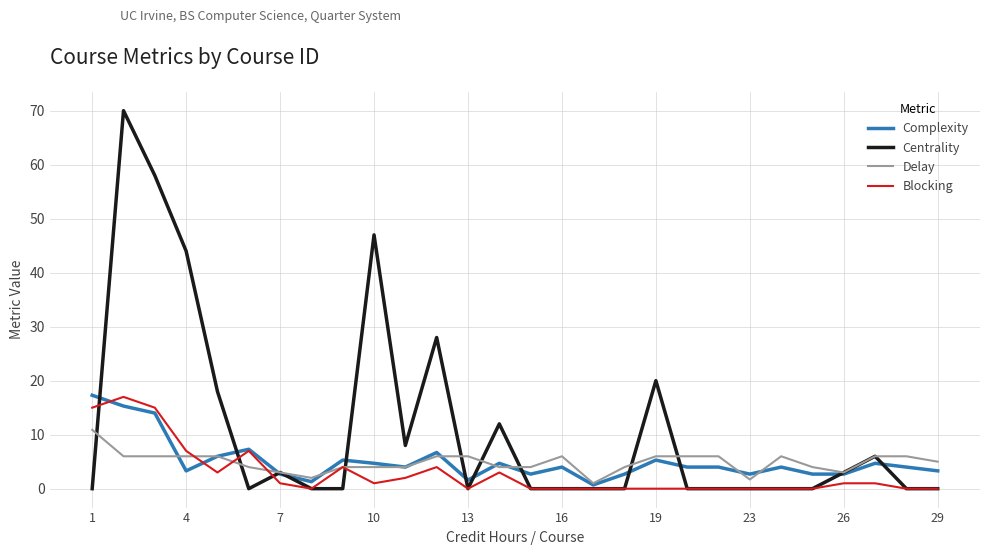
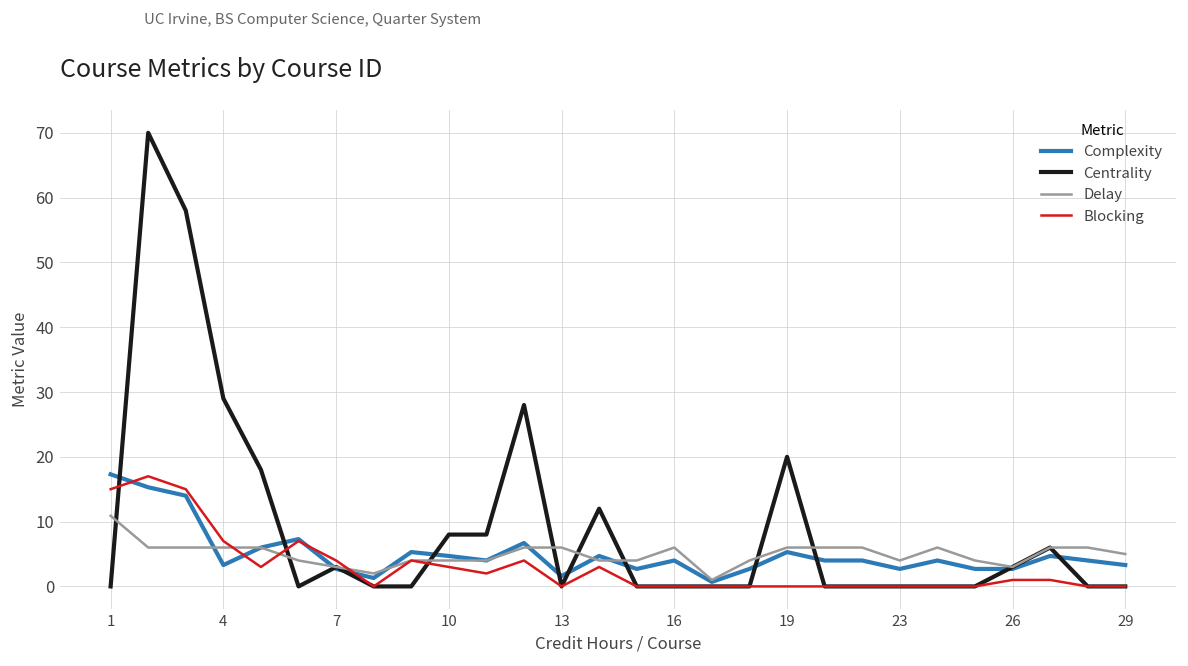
Centrality, 4: 44 -> 29
Blocking, 7: 1 -> 4
Centrality, 10: 47 -> 8
Blocking, 10: 1 -> 3
Delay, 23: 2 -> 4
